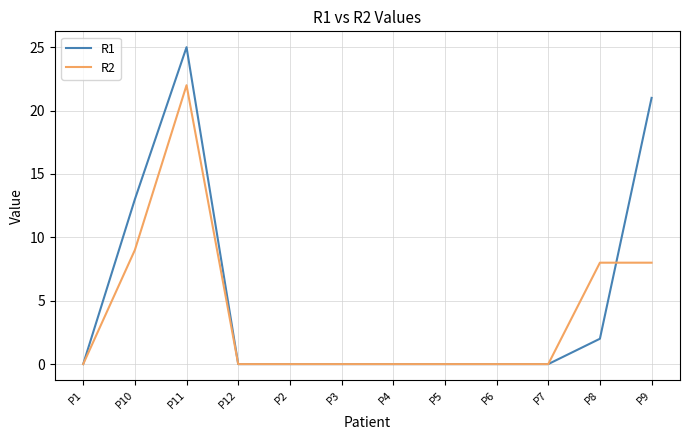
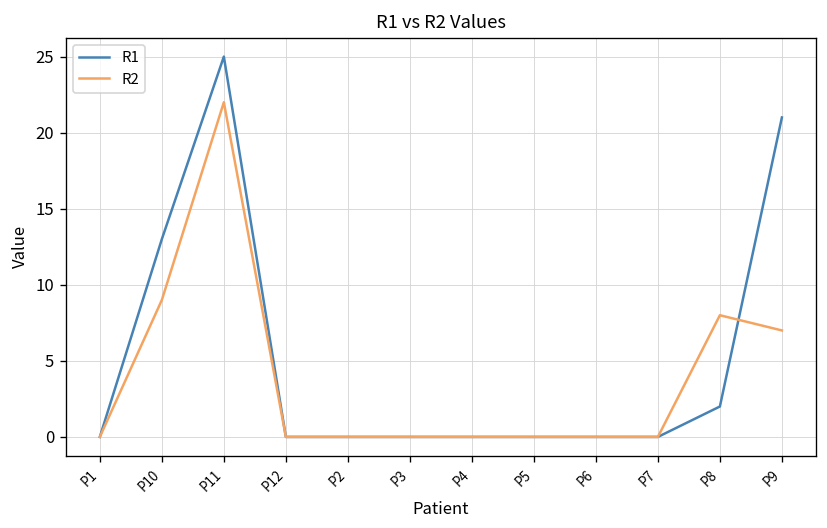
R2, P9: 8 -> 7
